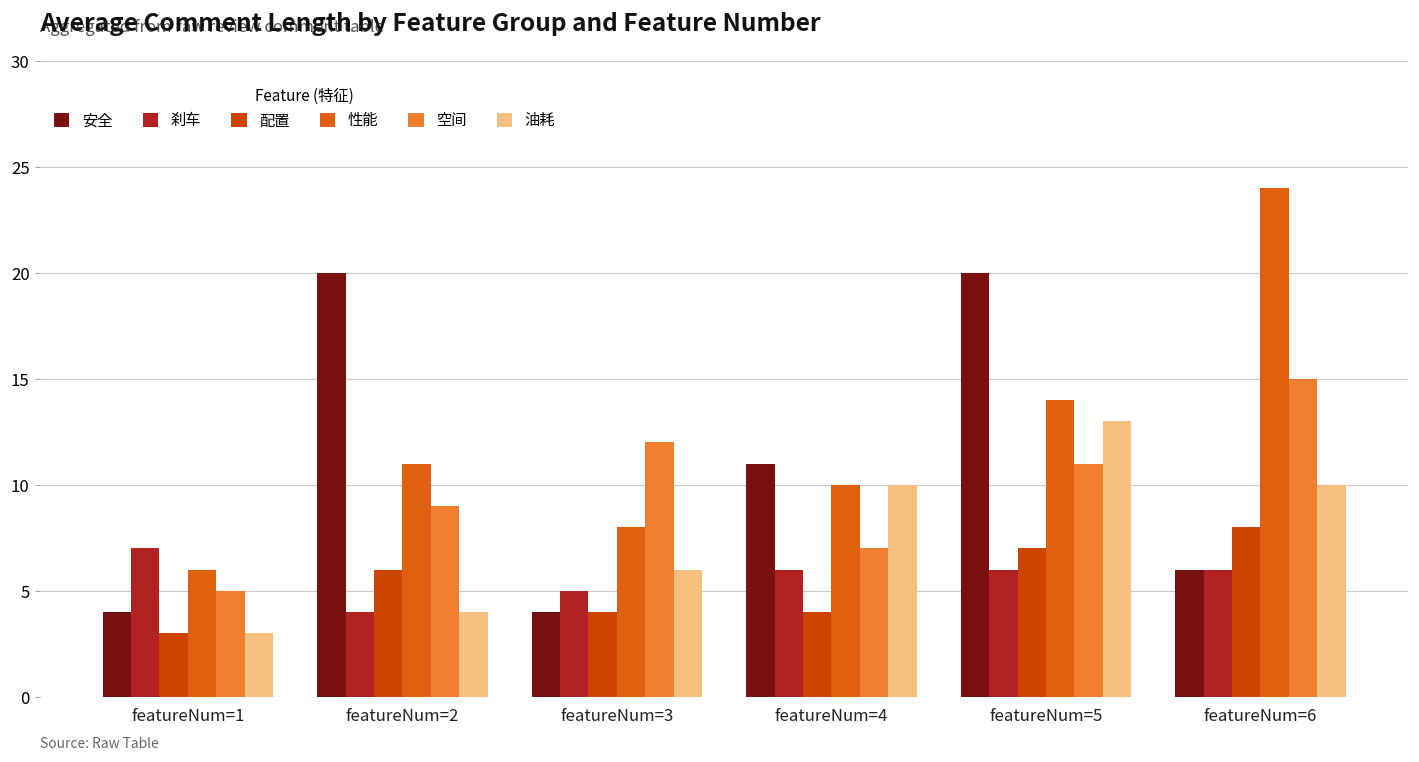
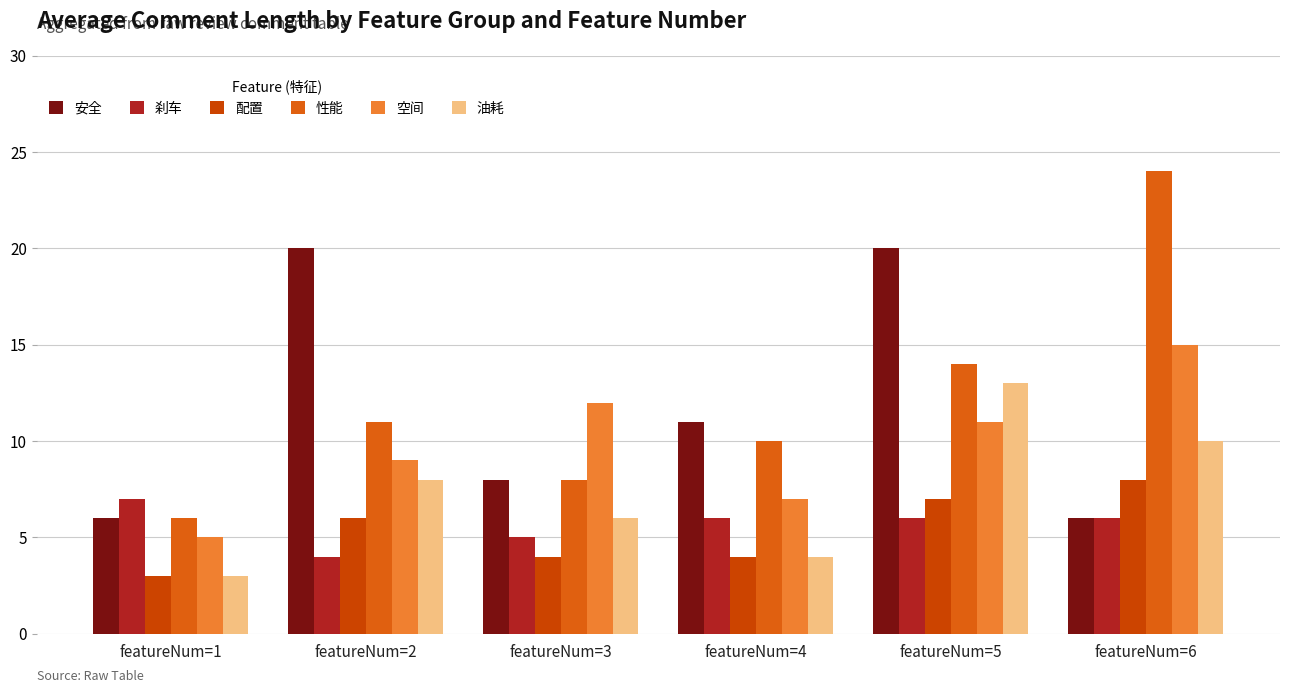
安全, featureNum=1: 4 -> 6
油耗, featureNum=2: 4 -> 8
安全, featureNum=3: 4 -> 8
油耗, featureNum=4: 10 -> 4
